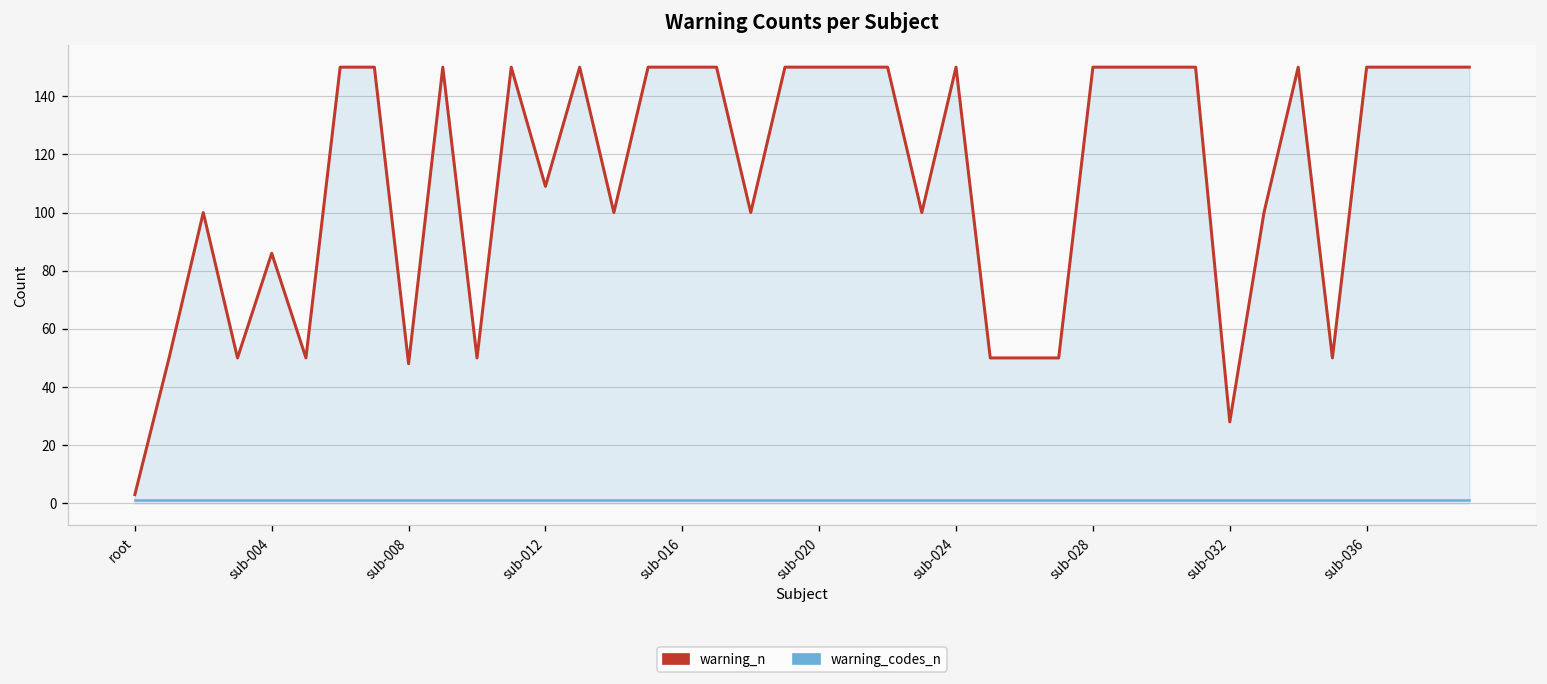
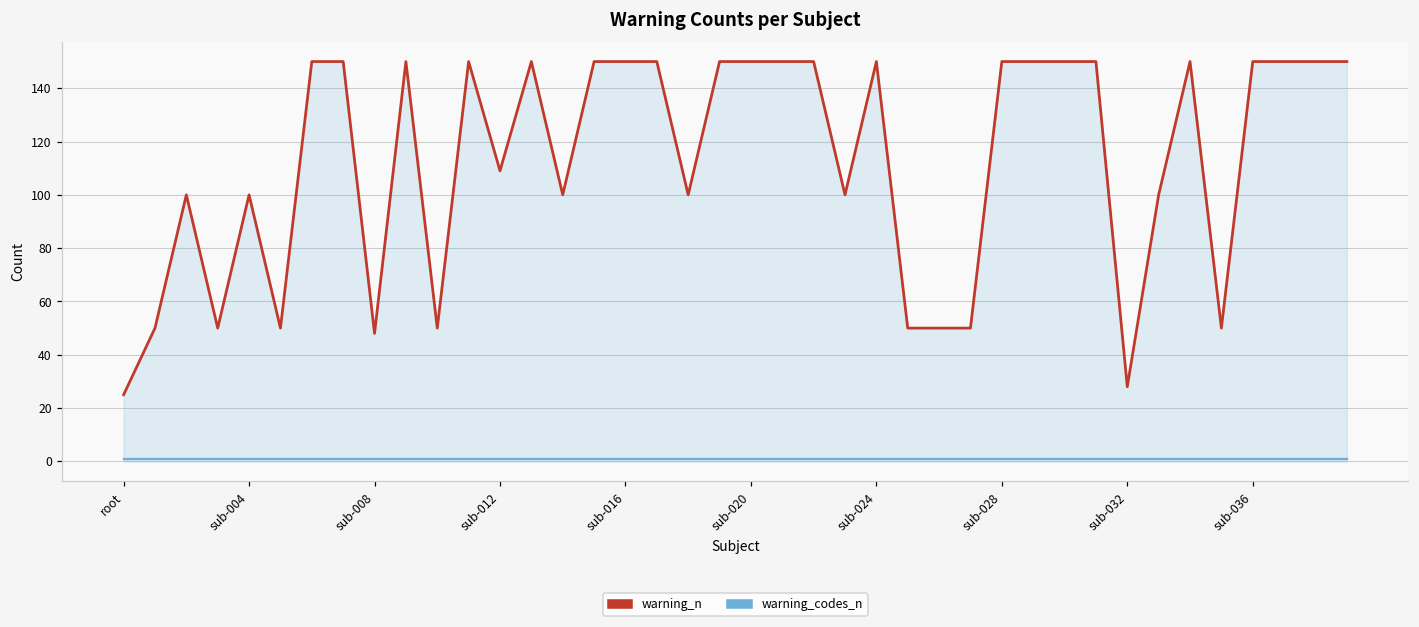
warning_n, root: 3 -> 25
warning_n, sub-004: 86 -> 100
